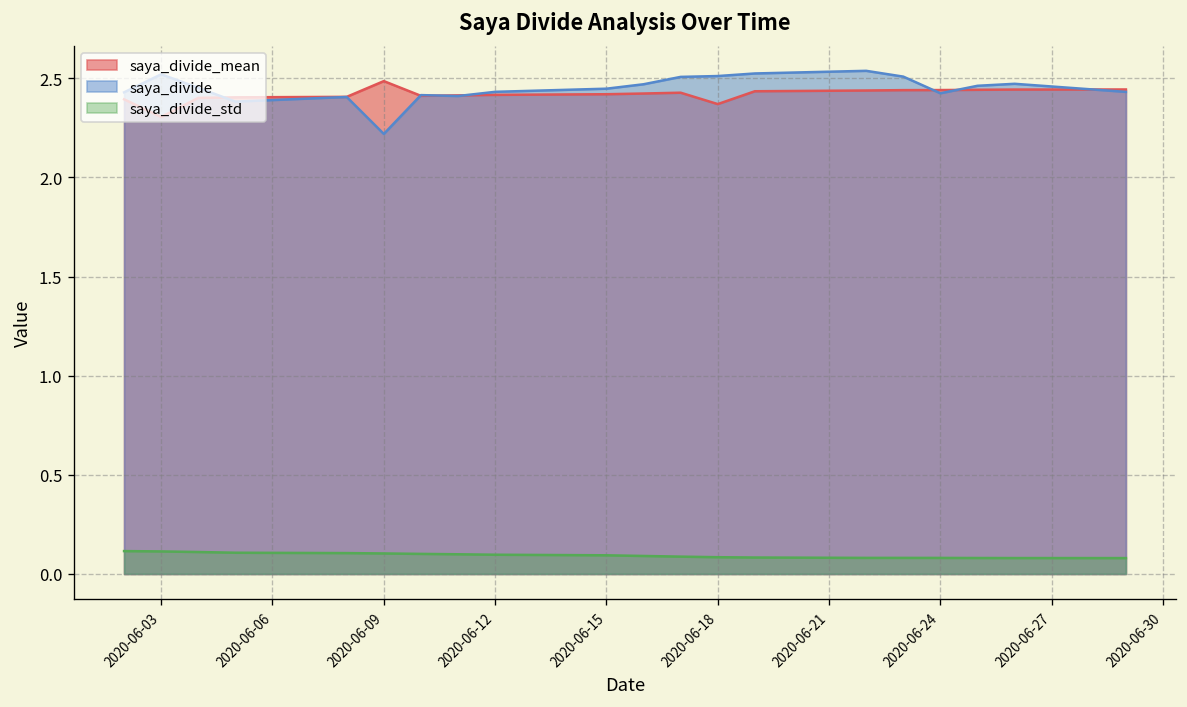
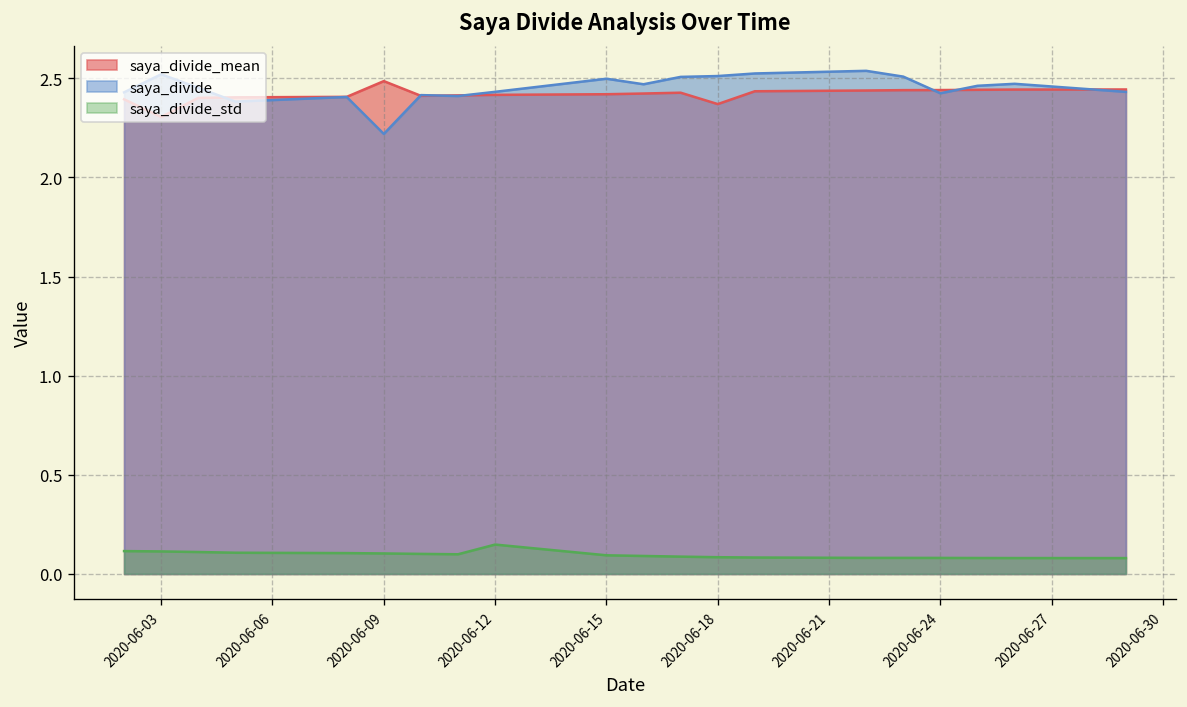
saya_divide_std, 2020-06-12: 0.10 -> 0.15
saya_divide, 2020-06-15: 2.45 -> 2.50
